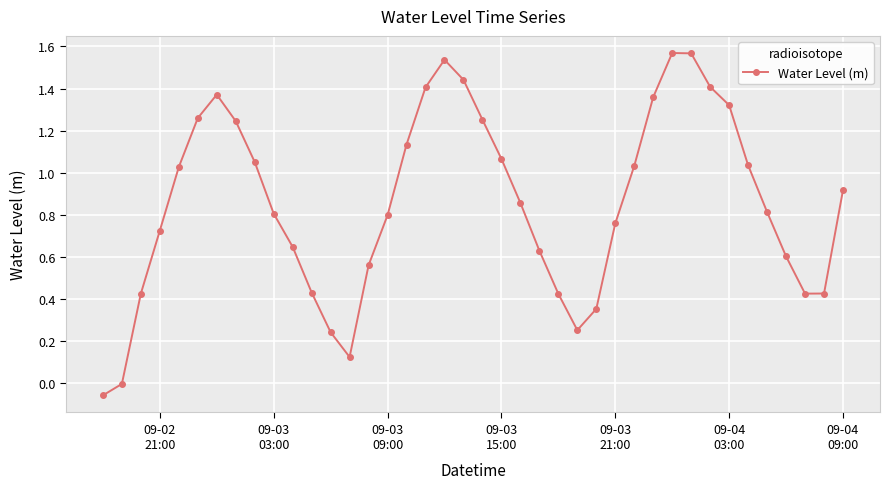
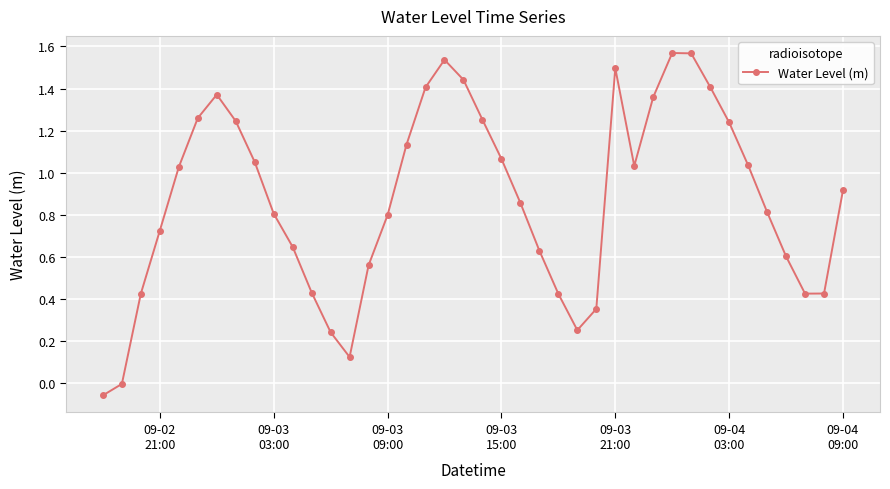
09-03 21:00: 0.76 -> 1.50
09-04 03:00: 1.32 -> 1.24
